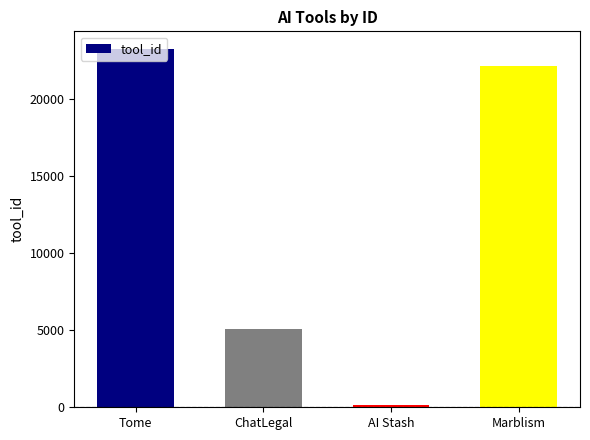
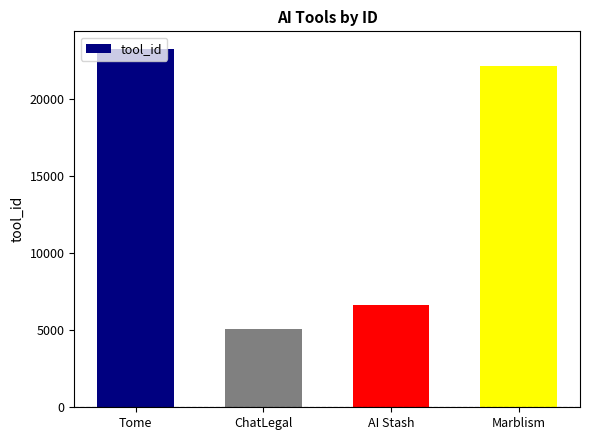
AI Stash: 200 -> 6600
